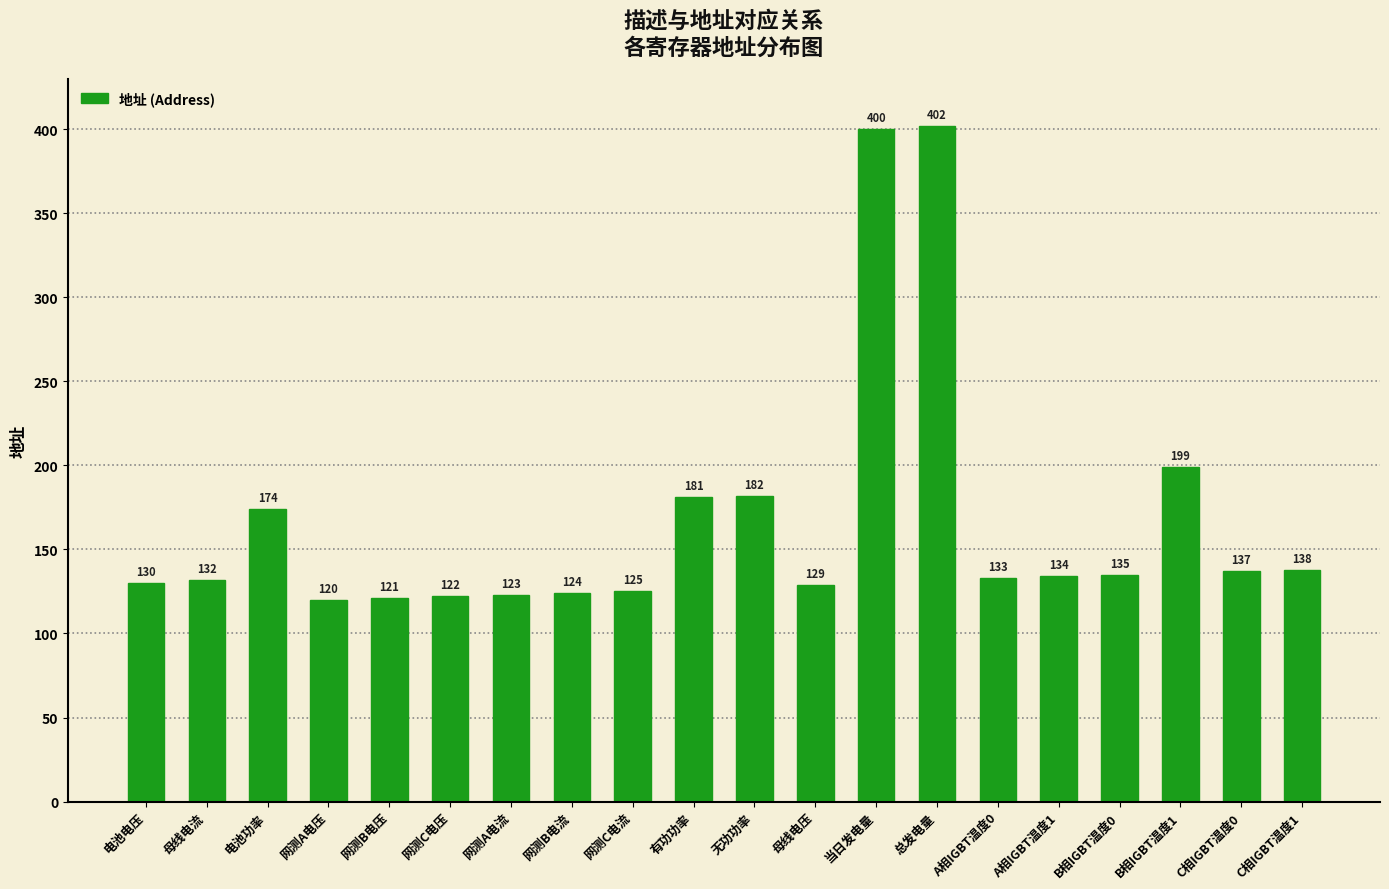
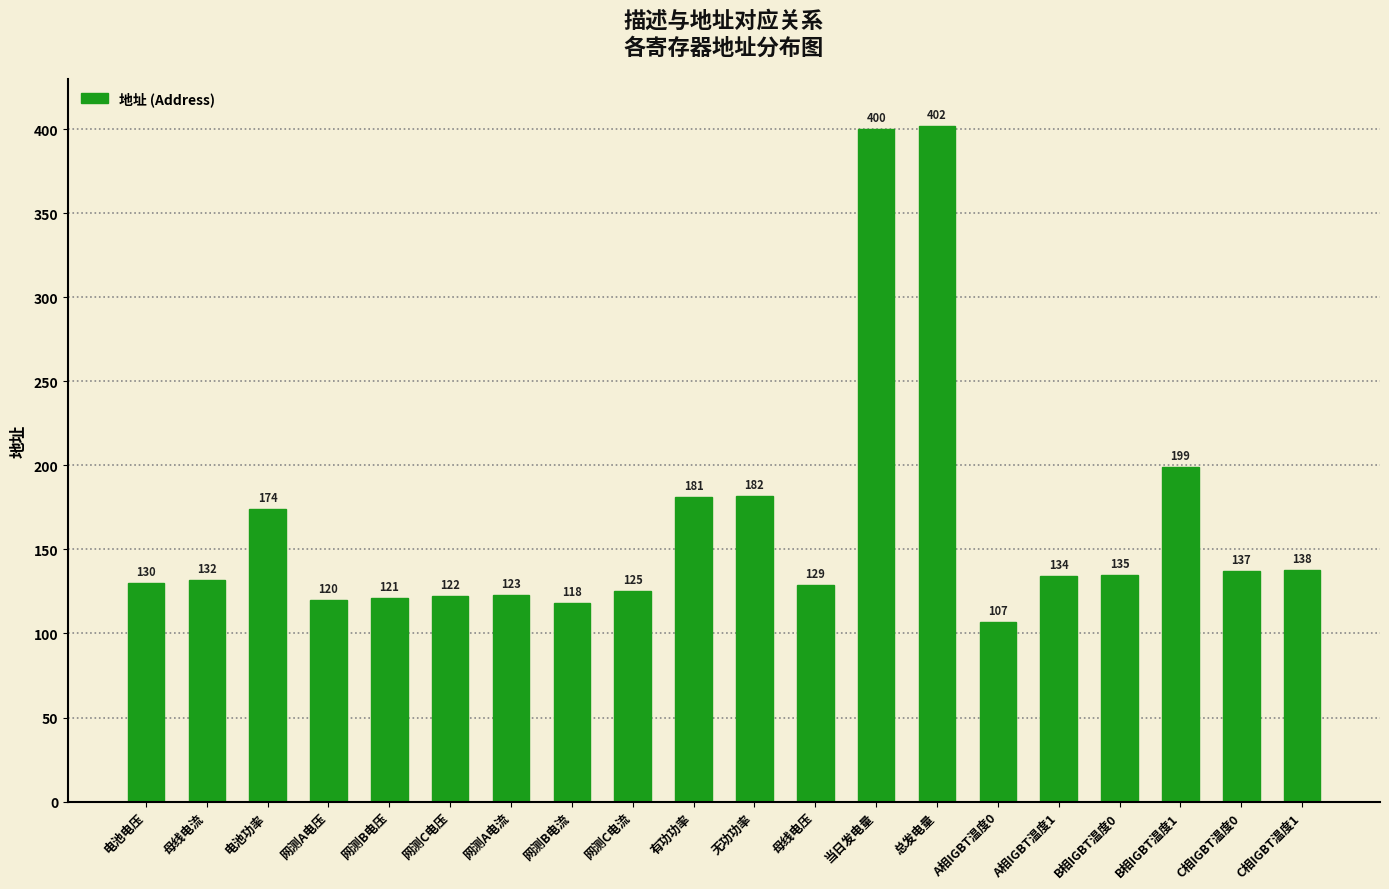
网测B电流: 124 -> 118
A相IGBT温度0: 133 -> 107
